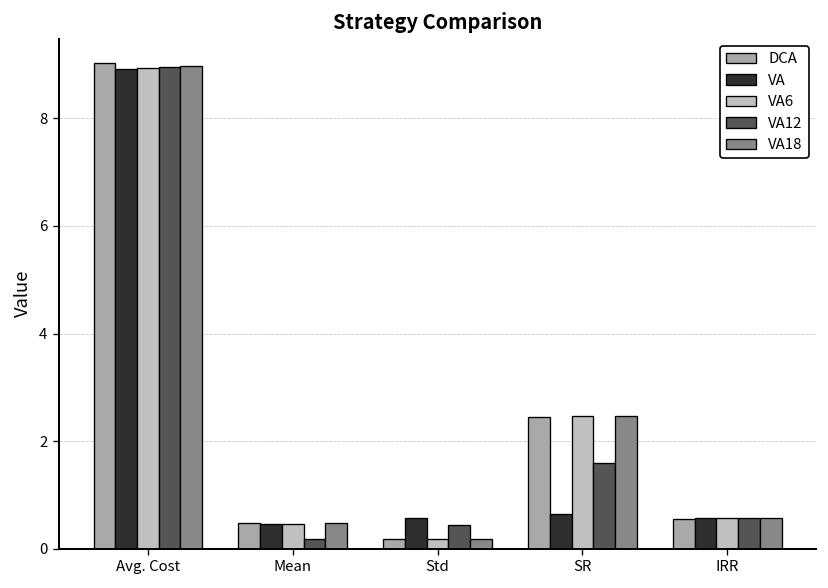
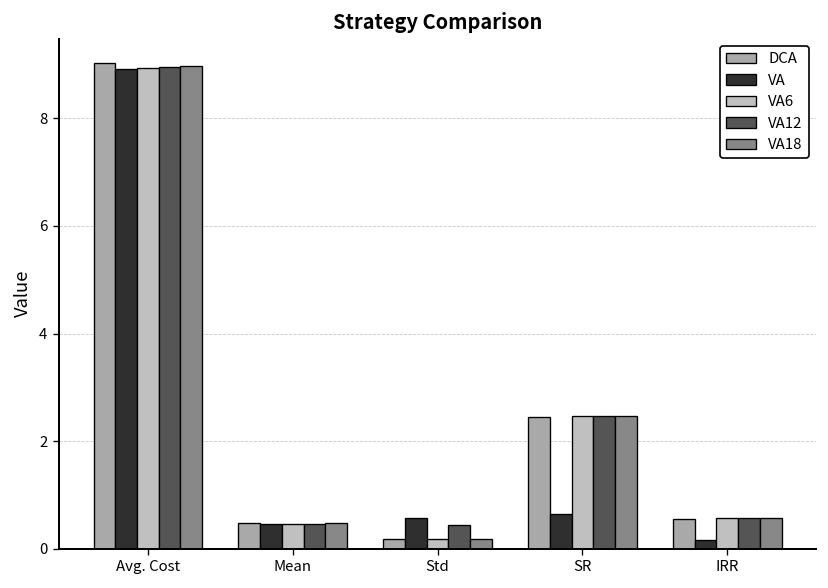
VA12, Mean: 0.2 -> 0.5
VA12, SR: 1.6 -> 2.5
VA, IRR: 0.6 -> 0.2
